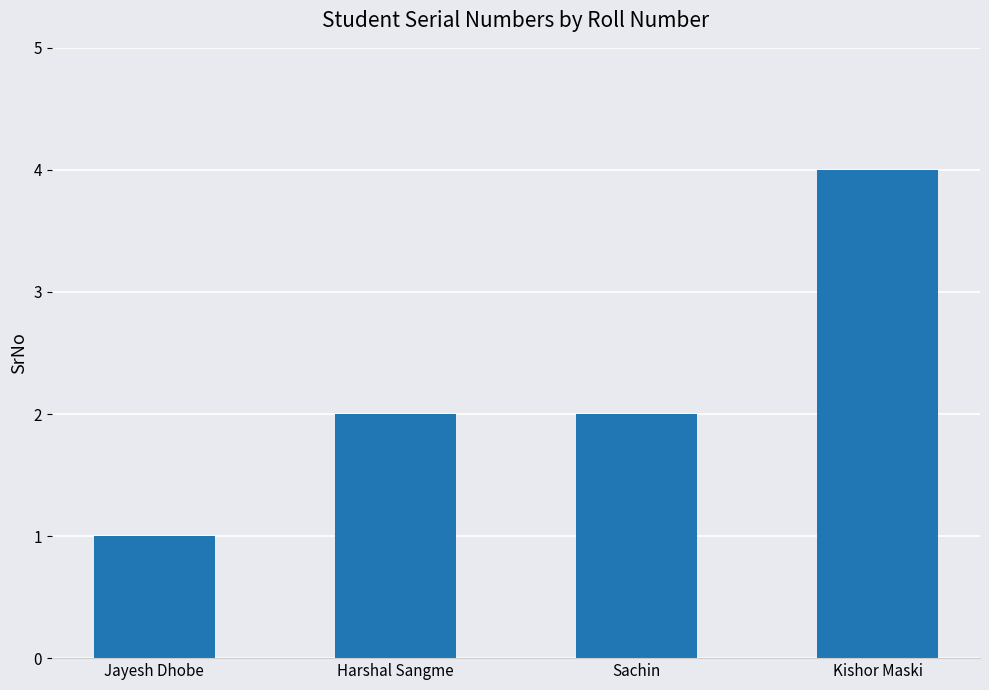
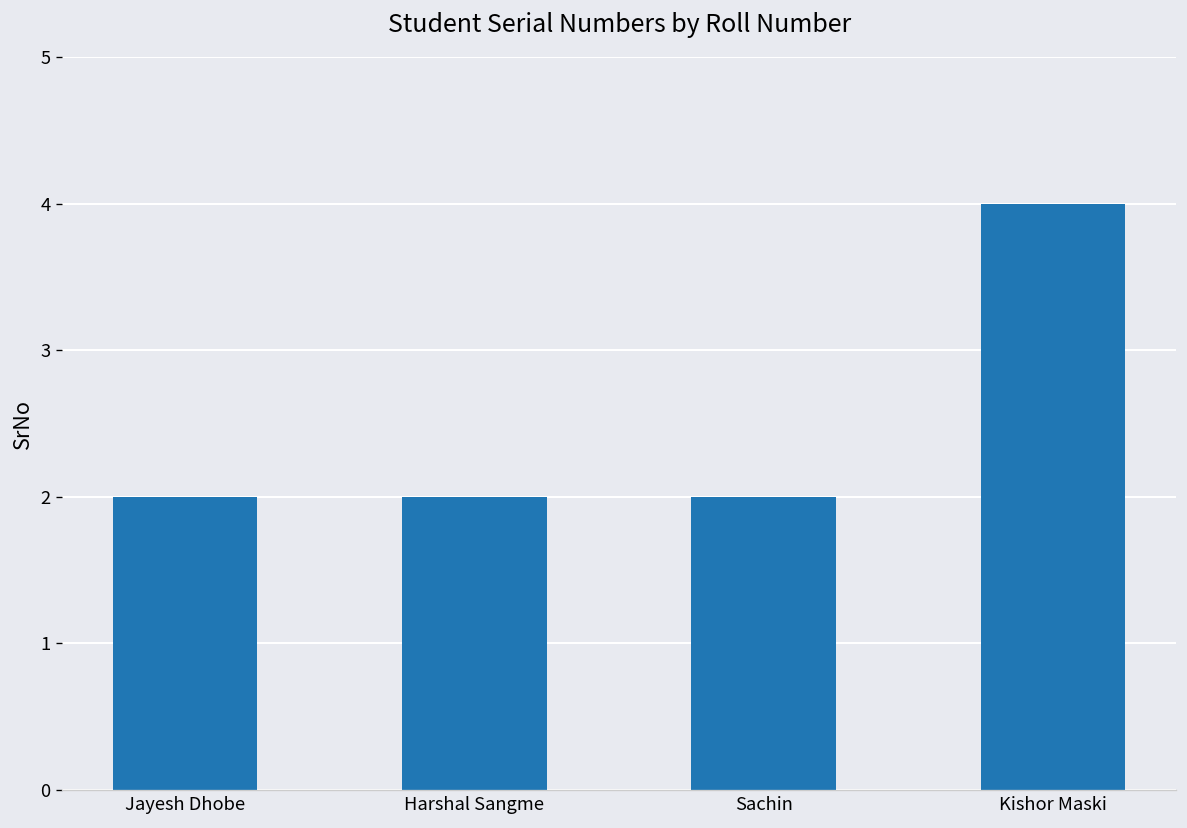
Jayesh Dhobe: 1 -> 2
